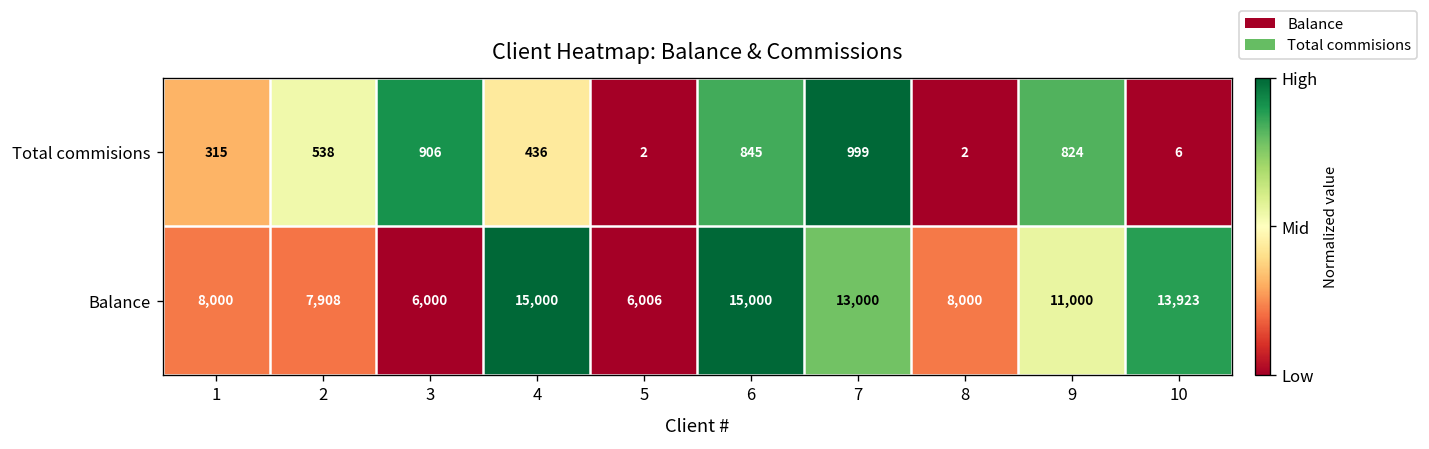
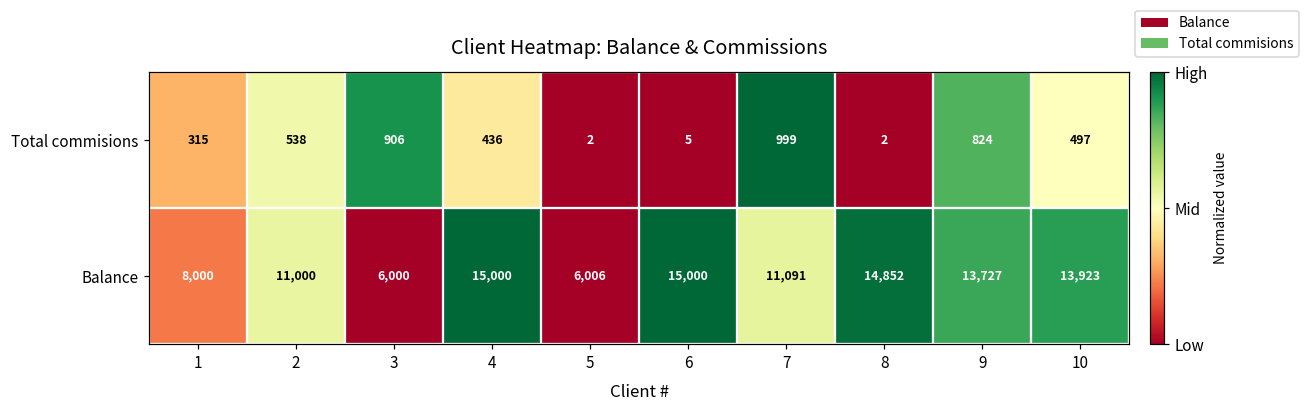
Total commisions, 6: 845 -> 5
Total commisions, 10: 6 -> 497
Balance, 2: 7,908 -> 11,000
Balance, 7: 13,000 -> 11,091
Balance, 8: 8,000 -> 14,852
Balance, 9: 11,000 -> 13,727
